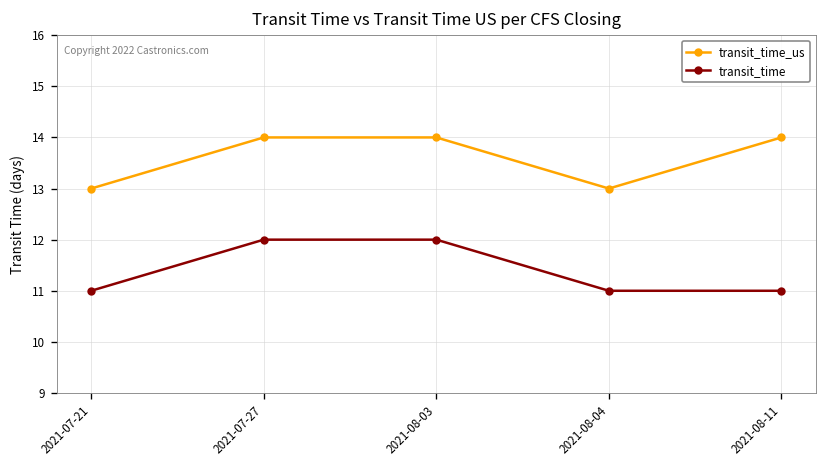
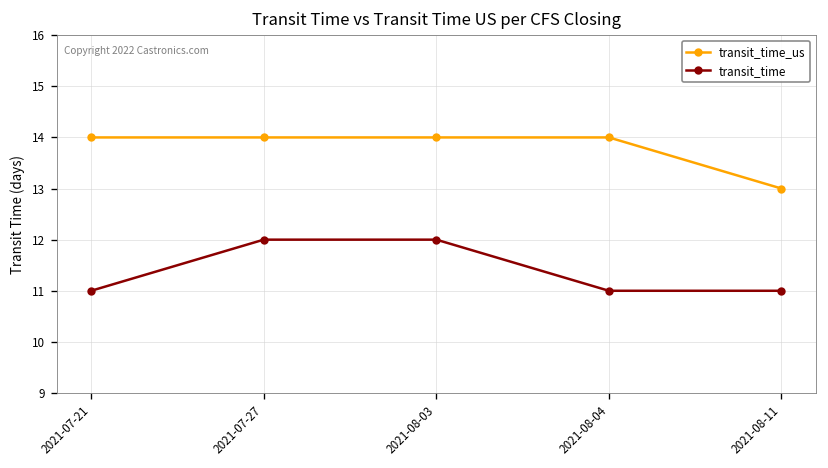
transit_time_us, 2021-07-21: 13 -> 14
transit_time_us, 2021-08-04: 13 -> 14
transit_time_us, 2021-08-11: 14 -> 13
